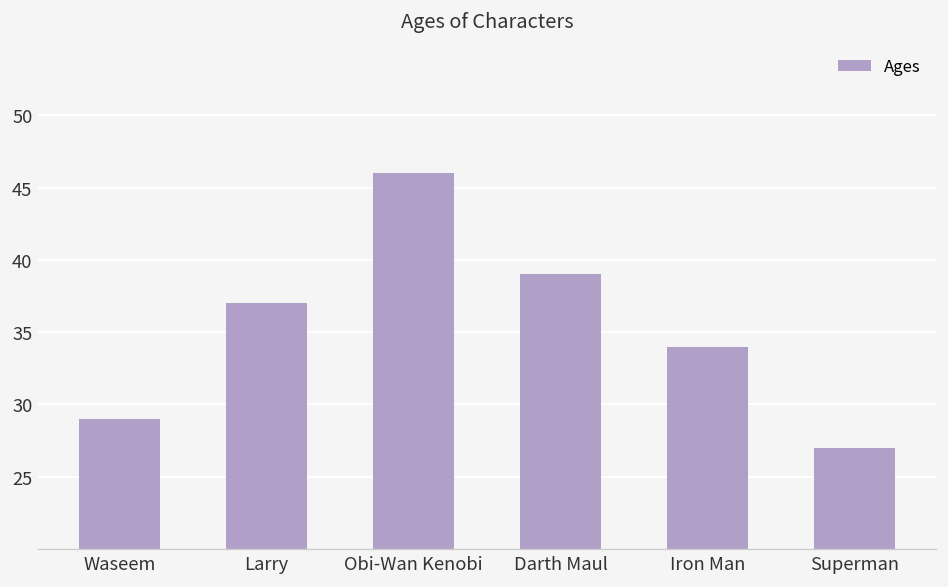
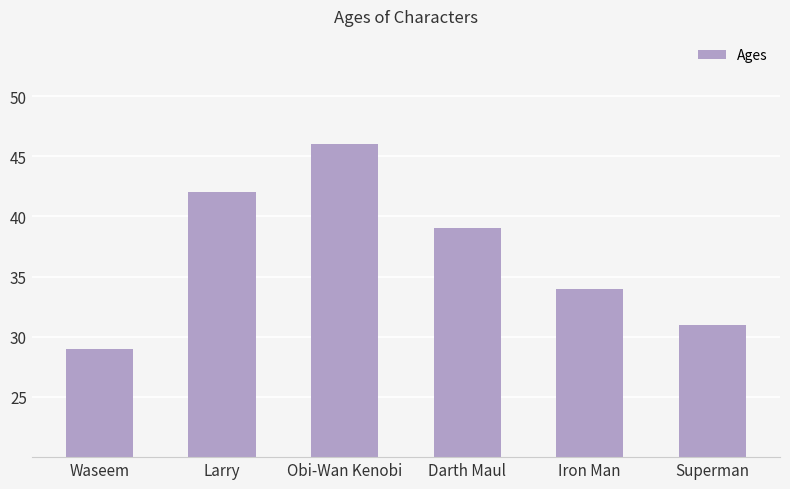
Larry: 37 -> 42
Superman: 27 -> 31
